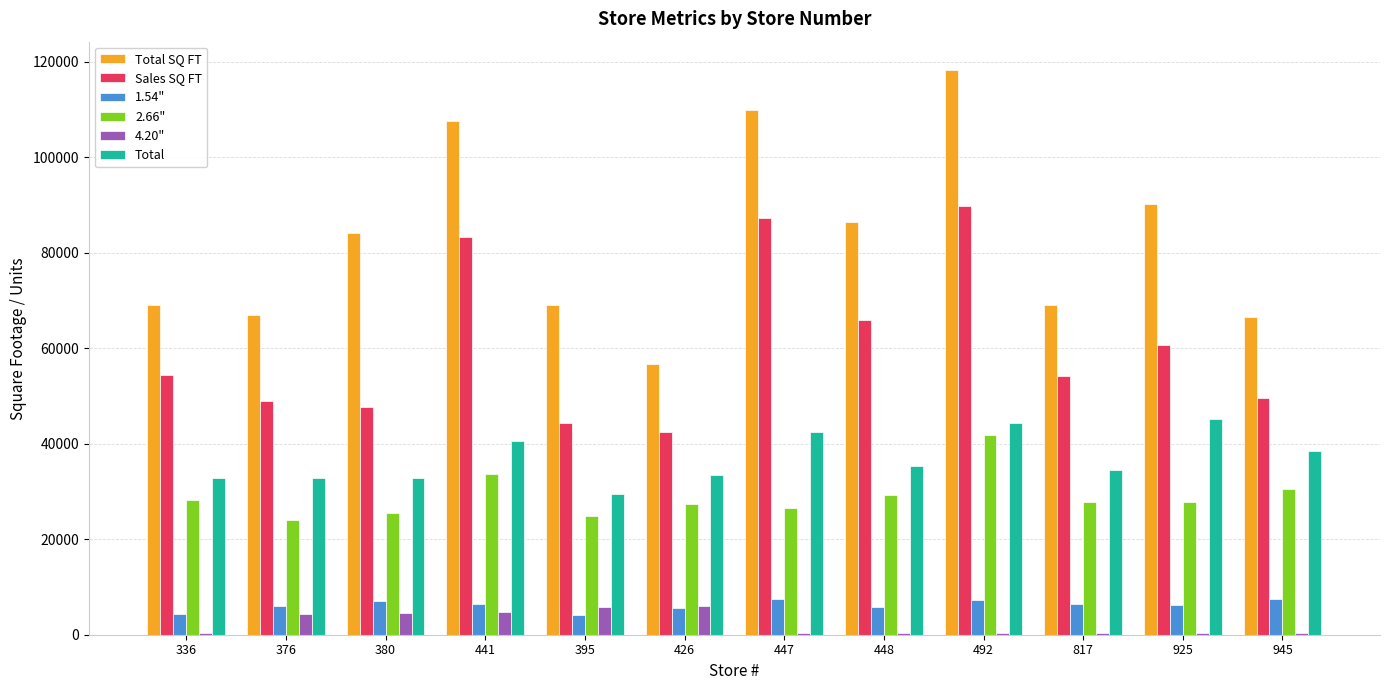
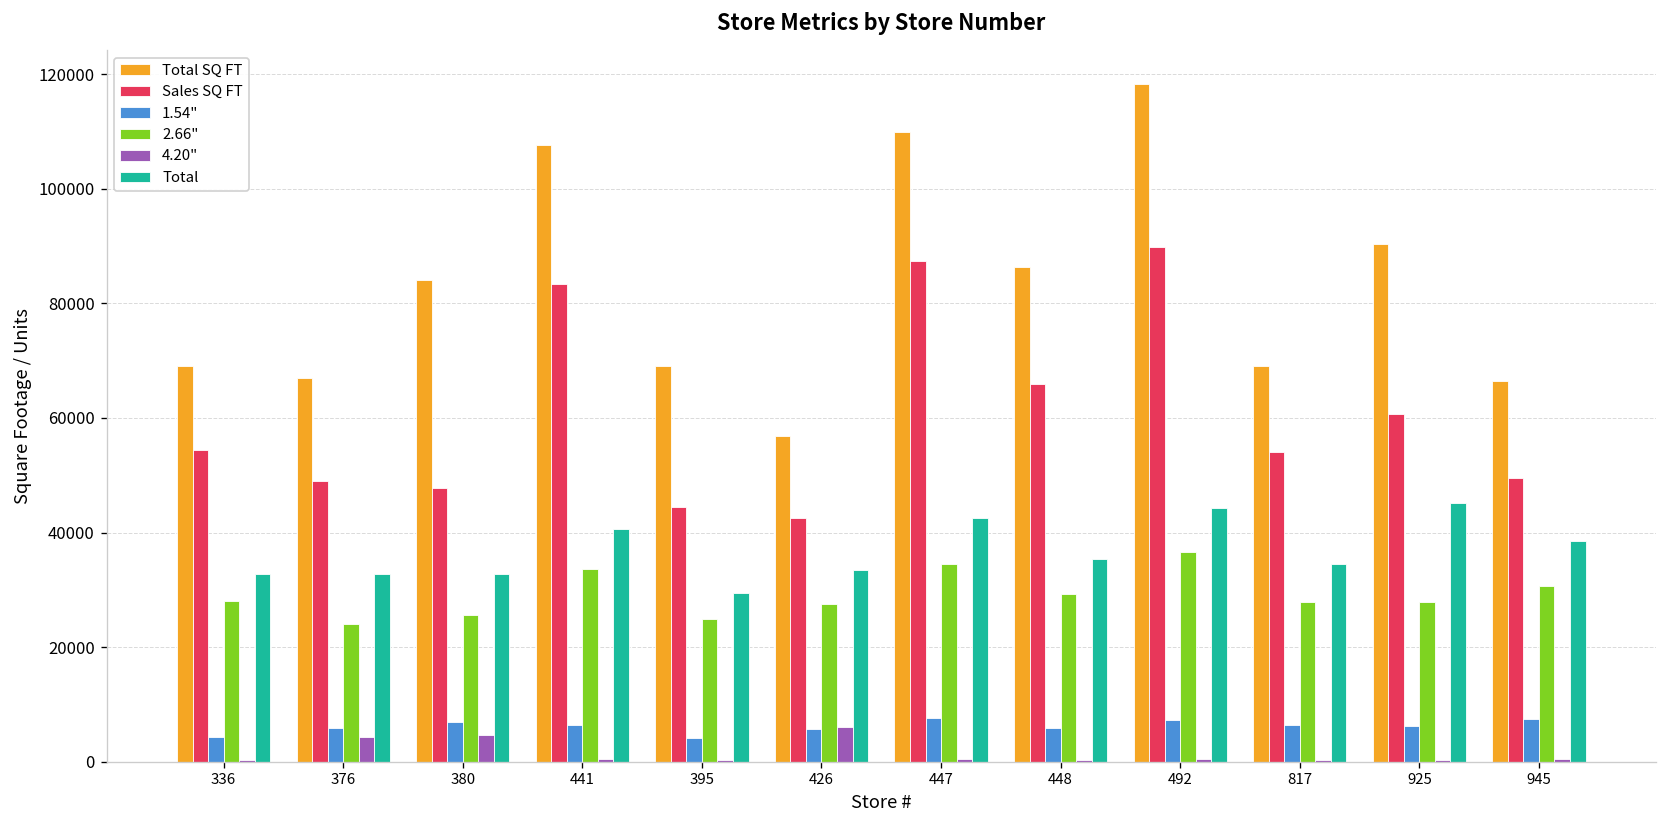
4.20", 441: 5000 -> 0
4.20", 395: 6000 -> 0
2.66", 447: 27000 -> 35000
2.66", 492: 42000 -> 37000
